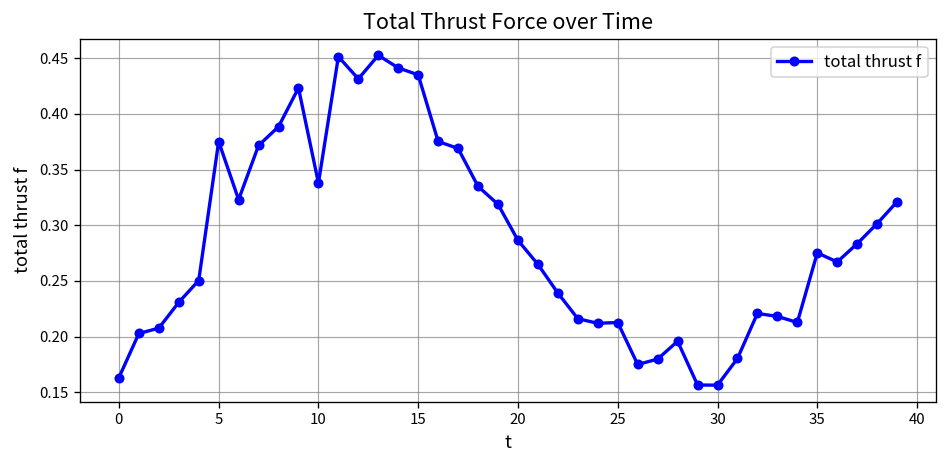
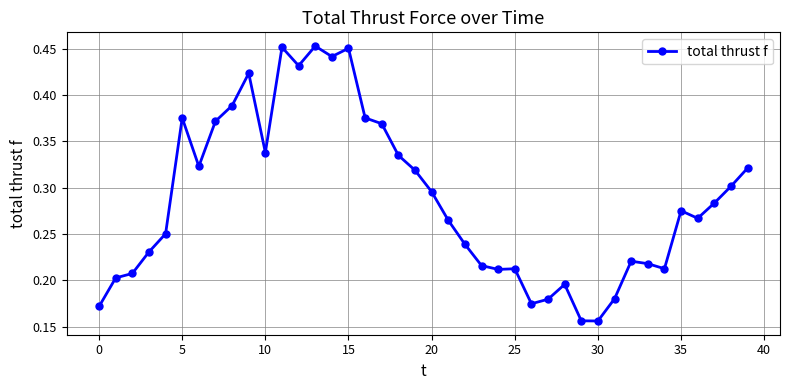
0: 0.16 -> 0.17
15: 0.44 -> 0.45
20: 0.29 -> 0.30
